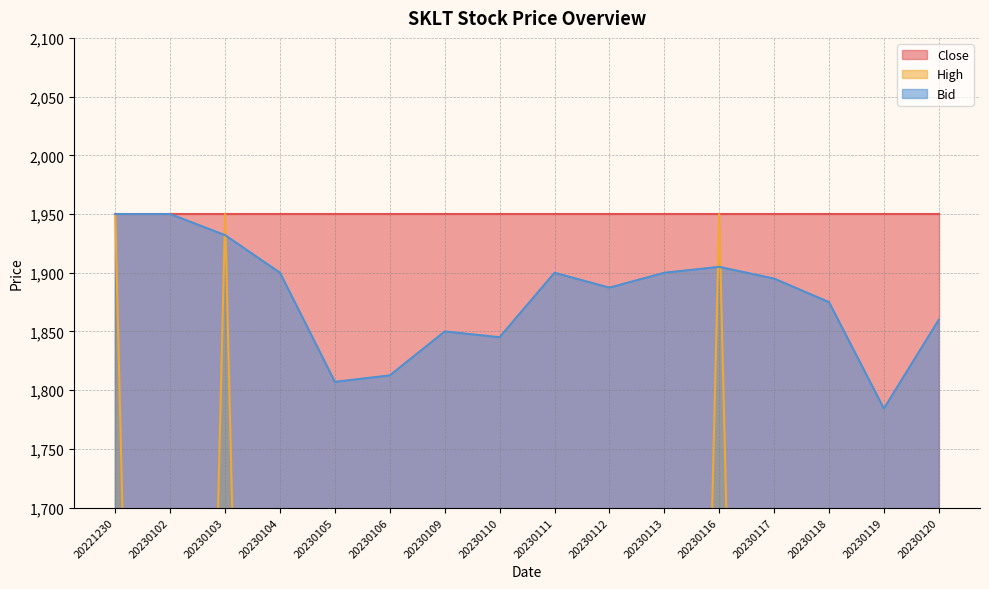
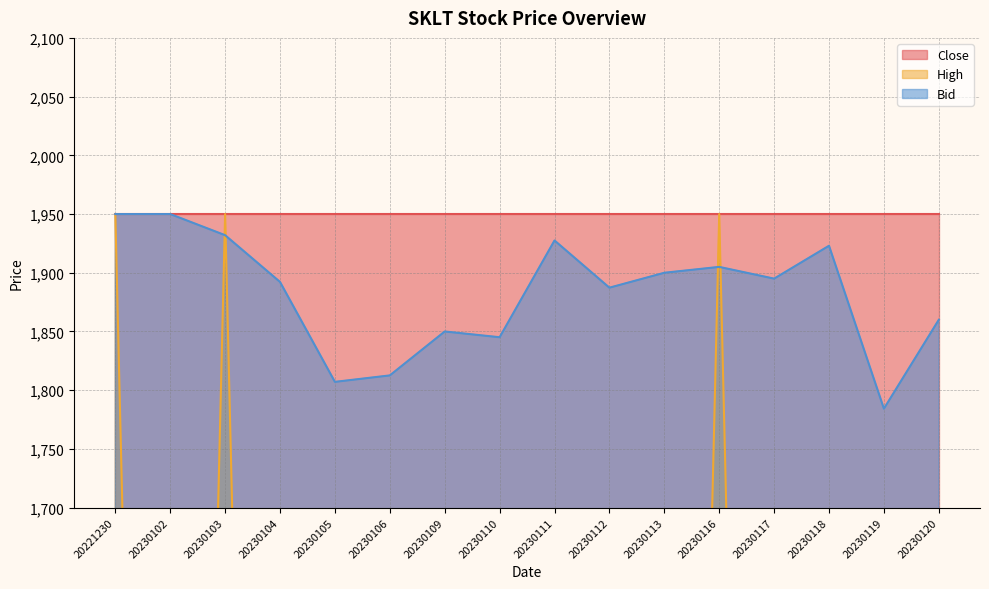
Bid, 20230104: 1,900 -> 1,892
Bid, 20230111: 1,900 -> 1,928
Bid, 20230118: 1,875 -> 1,923
